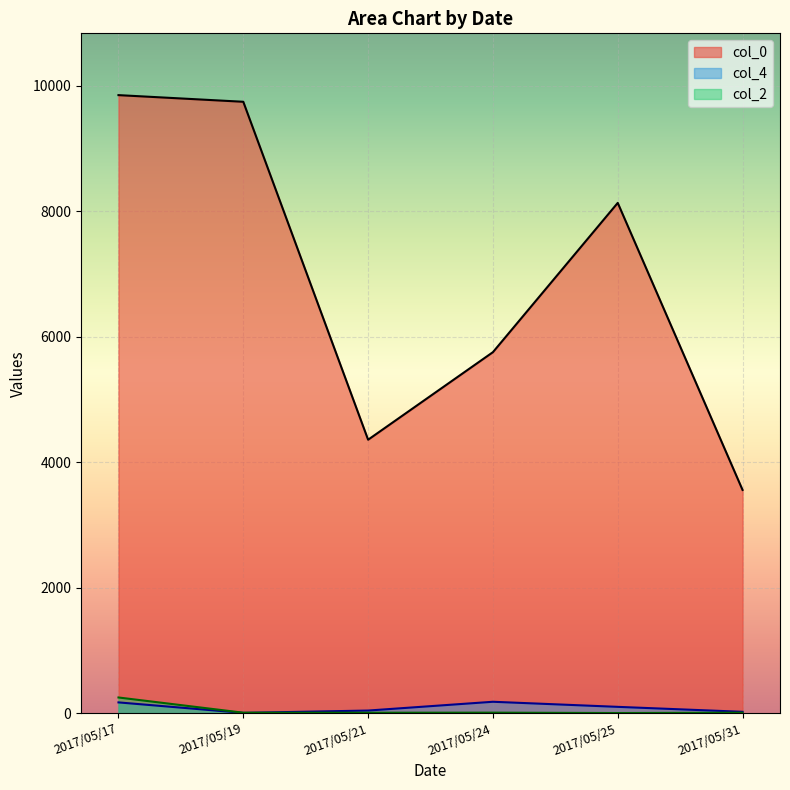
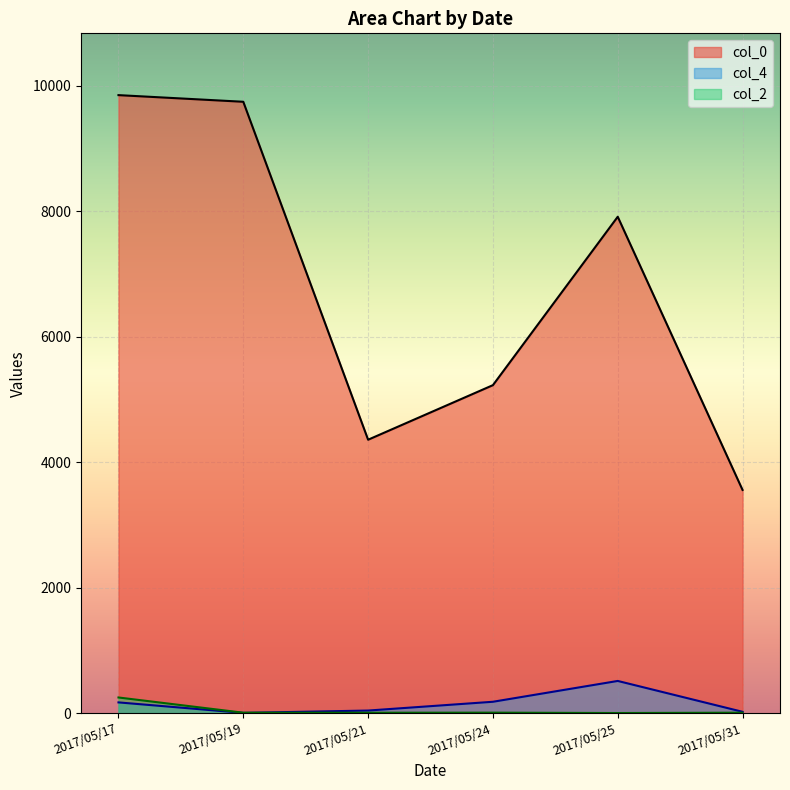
col_0, 2017/05/24: 5800 -> 5200
col_0, 2017/05/25: 8100 -> 7900
col_4, 2017/05/25: 100 -> 500
